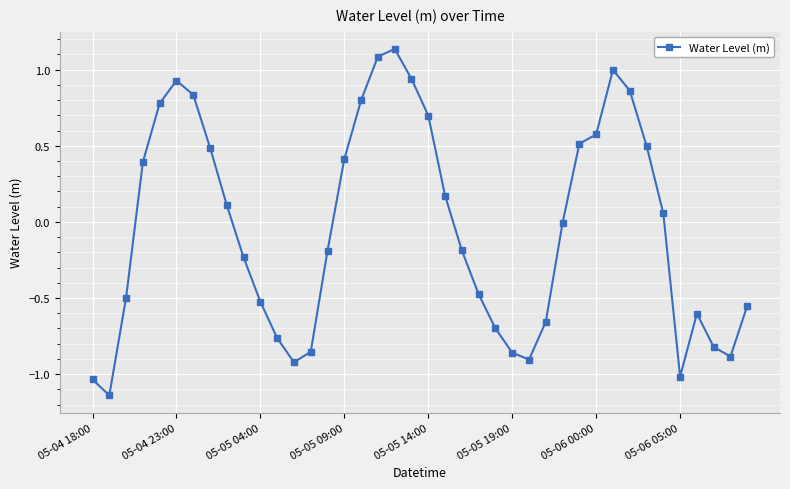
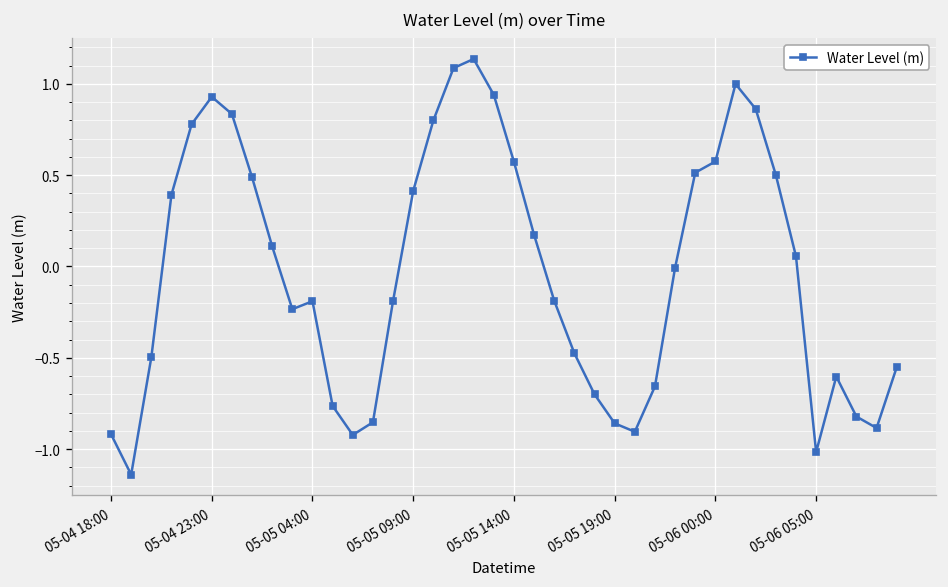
05-04 18:00: -1.04 -> -0.92
05-05 04:00: -0.52 -> -0.19
05-05 14:00: 0.70 -> 0.57
